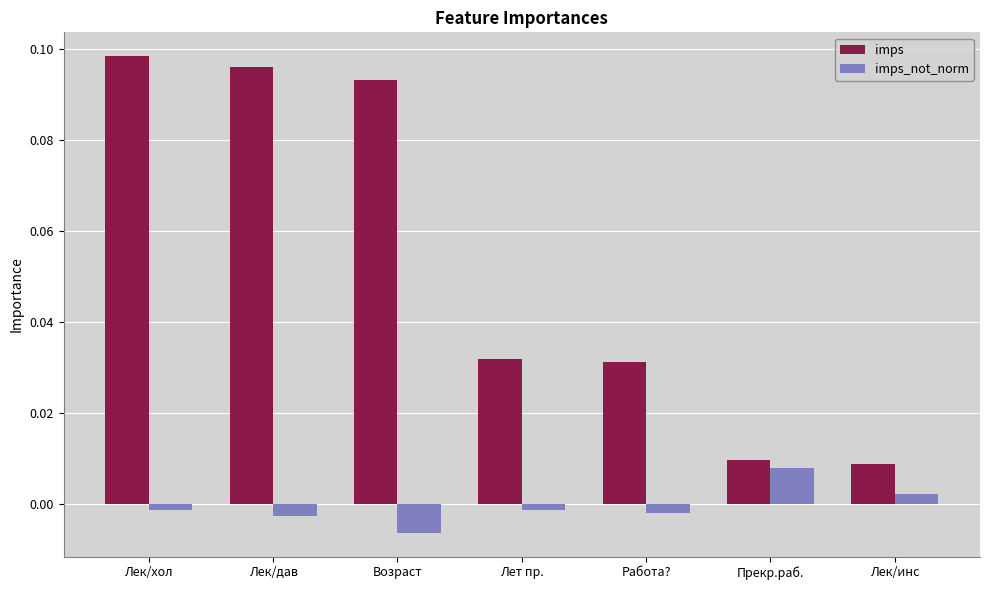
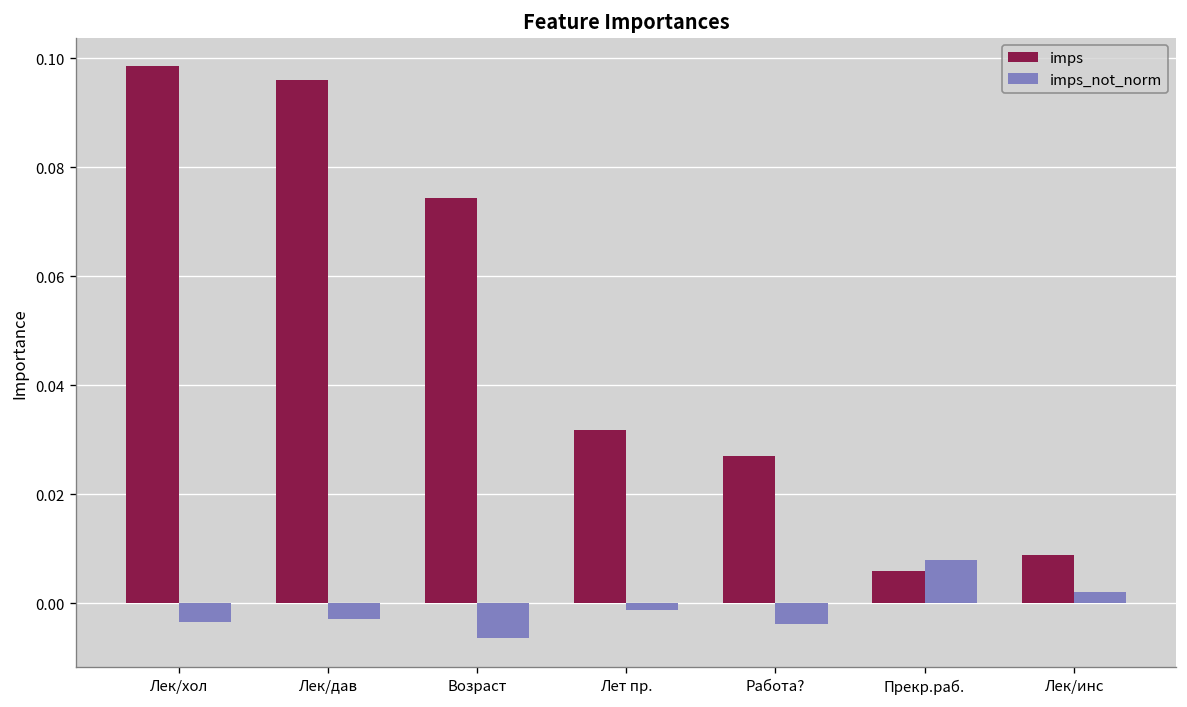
imps_not_norm, Лек/хол: -0.001 -> -0.003
imps, Возраст: 0.093 -> 0.074
imps, Работа?: 0.031 -> 0.027
imps_not_norm, Работа?: -0.002 -> -0.004
imps, Прекр.раб.: 0.010 -> 0.006
